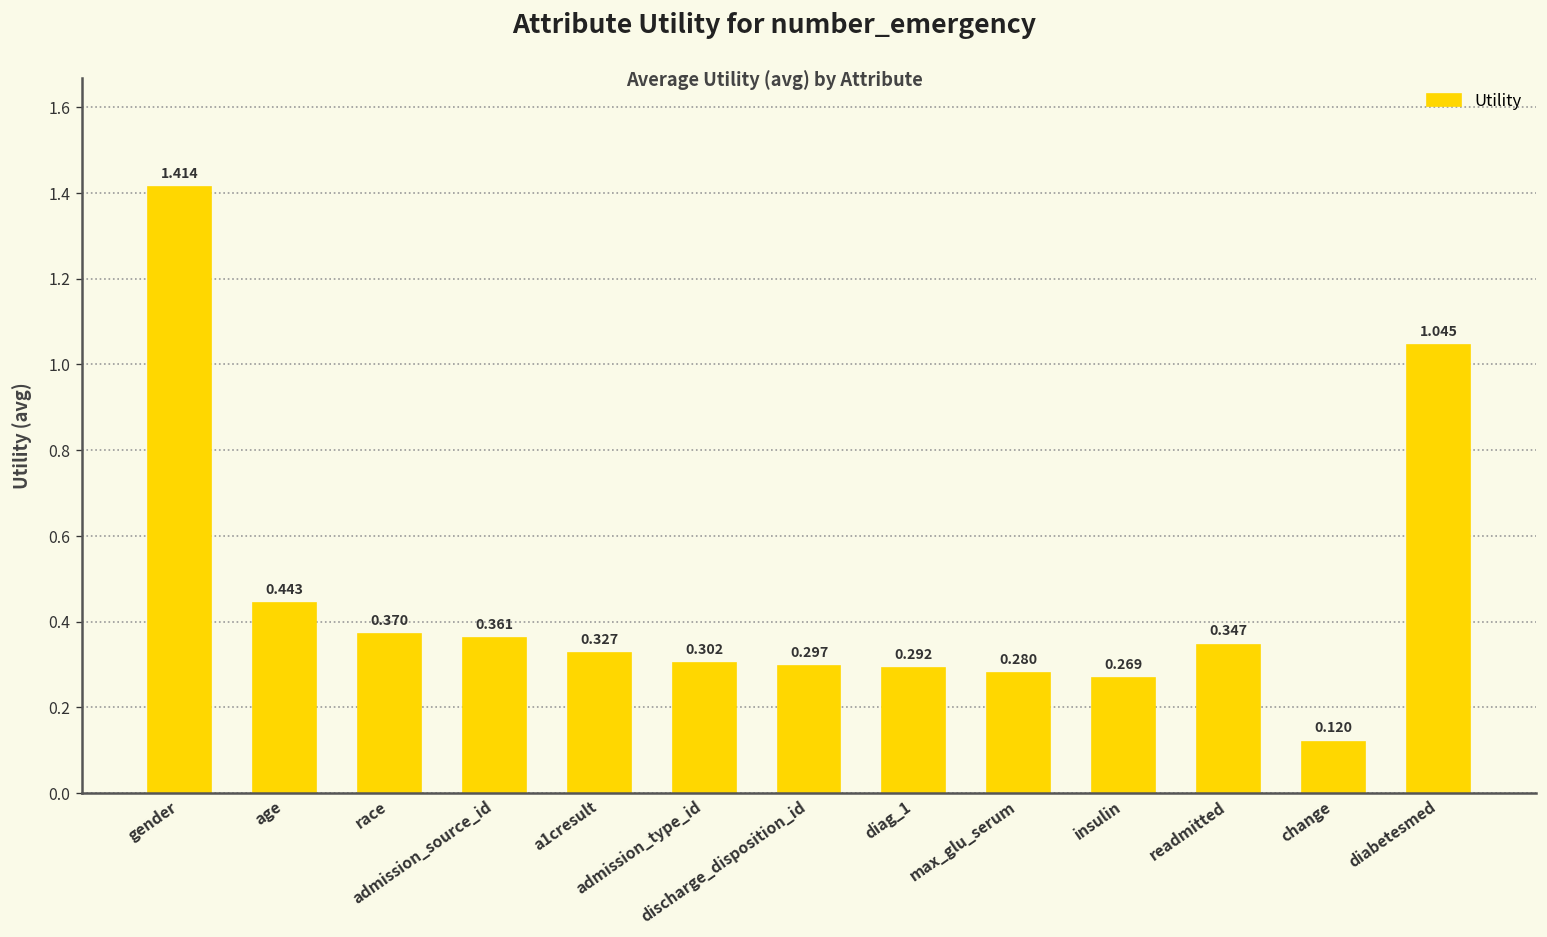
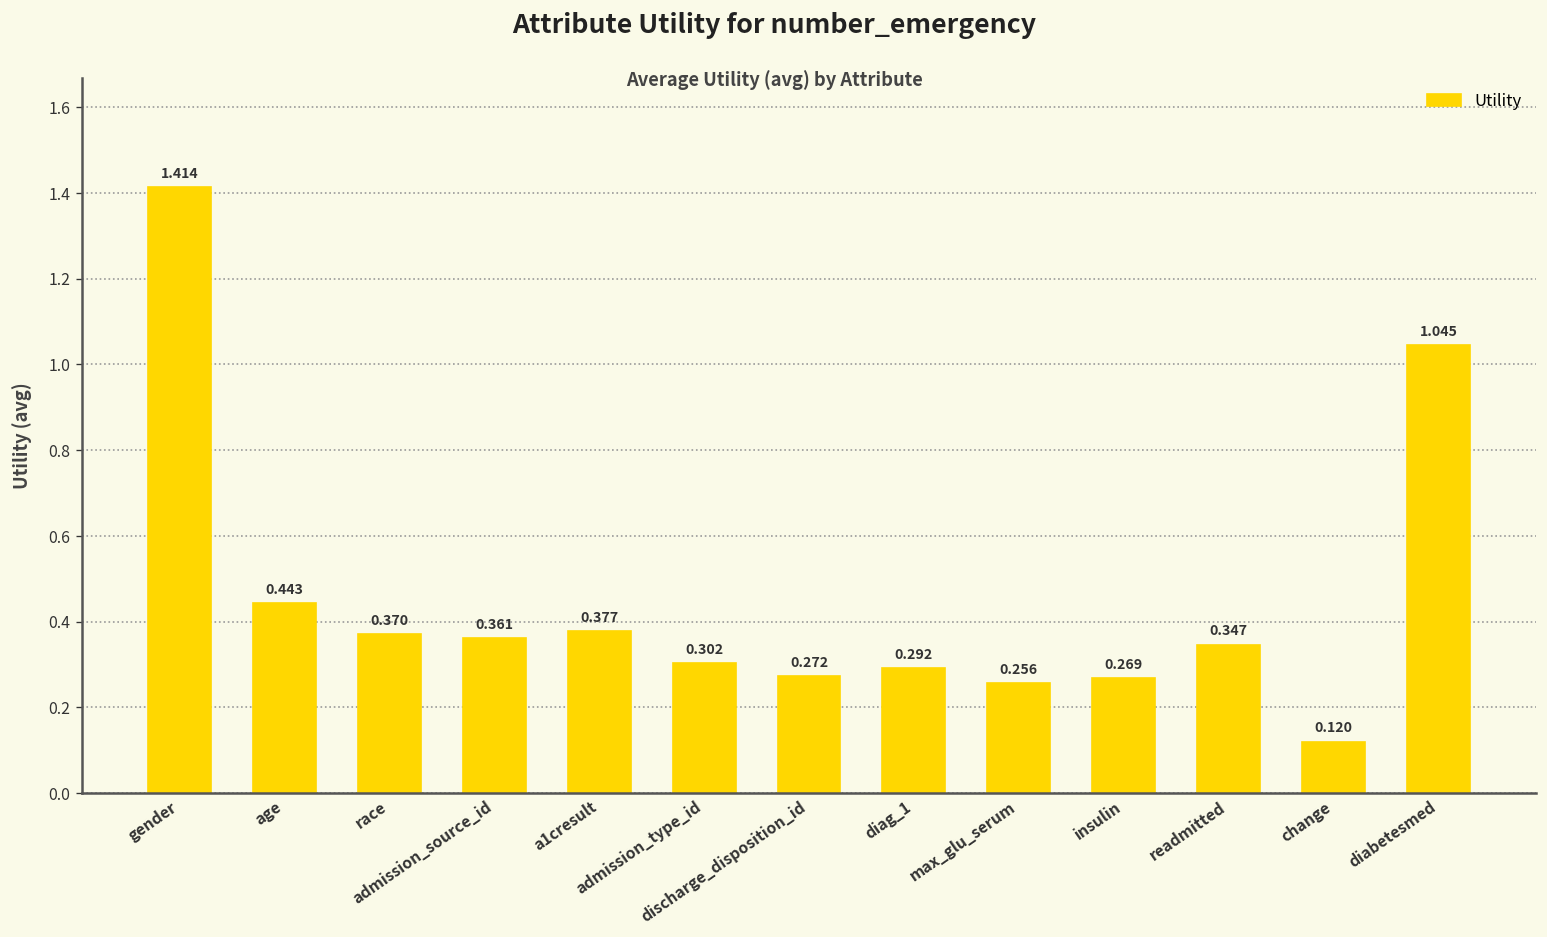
a1cresult: 0.327 -> 0.377
discharge_disposition_id: 0.297 -> 0.272
max_glu_serum: 0.280 -> 0.256
